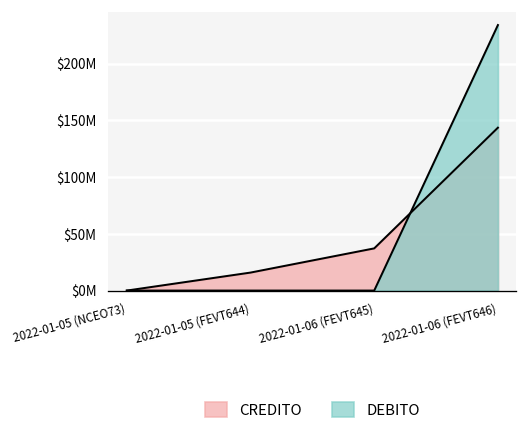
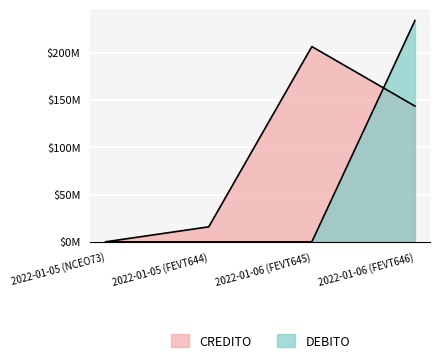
CREDITO, 2022-01-06 (FEVT645): $40000000 -> $210000000
